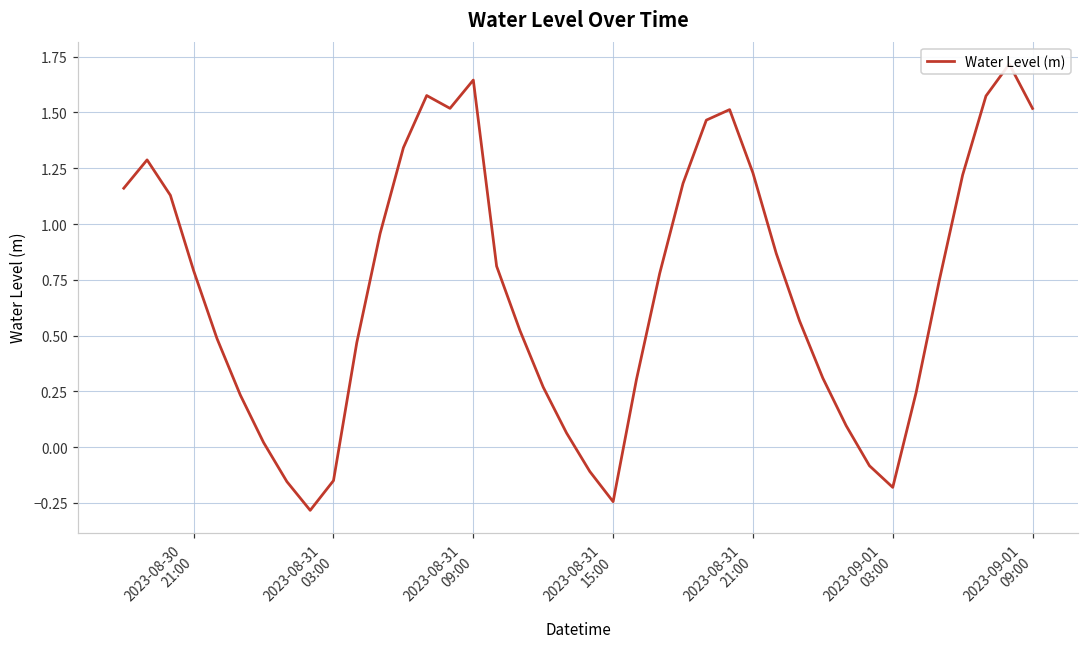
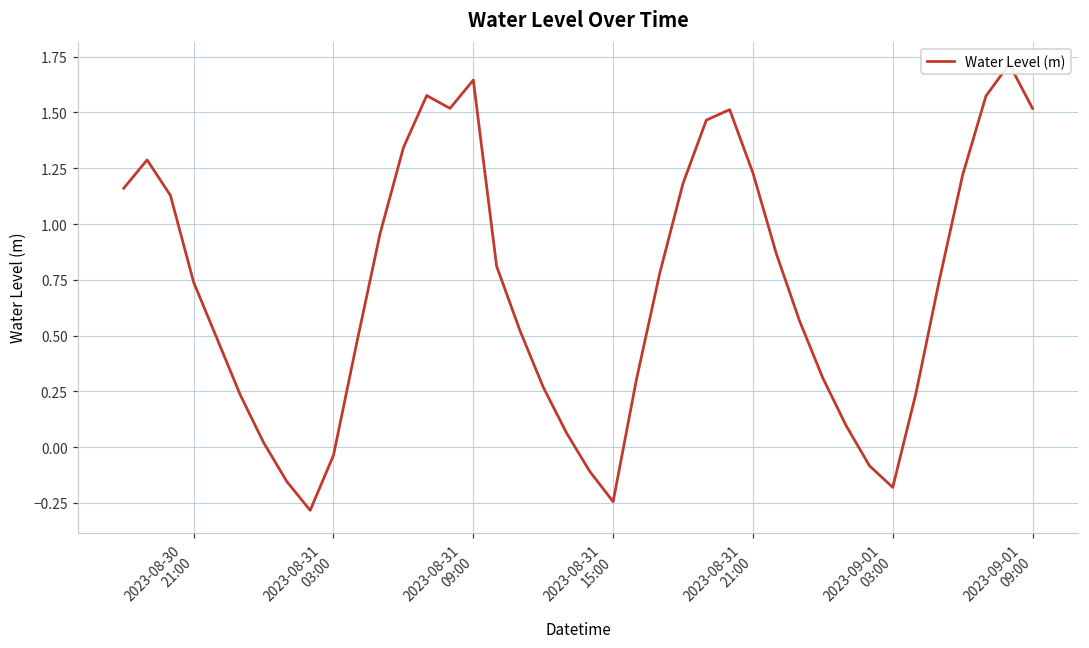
2023-08-30 21:00: 0.79 -> 0.74
2023-08-31 03:00: -0.15 -> -0.04
